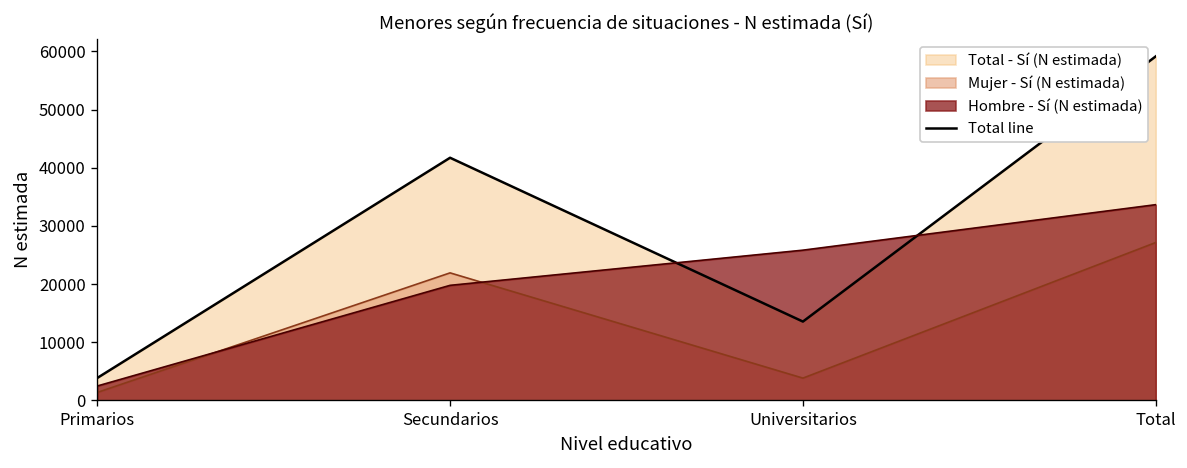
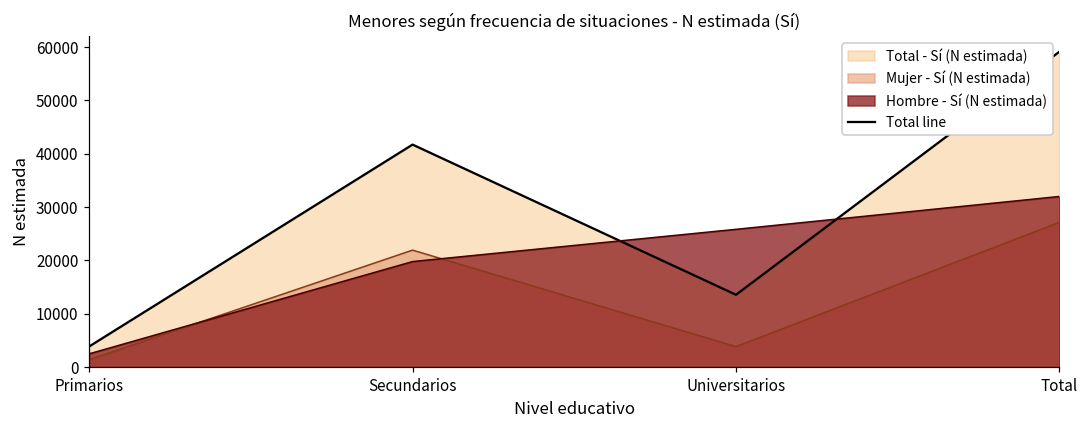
Hombre - Sí (N estimada), Total: 34000 -> 32000
